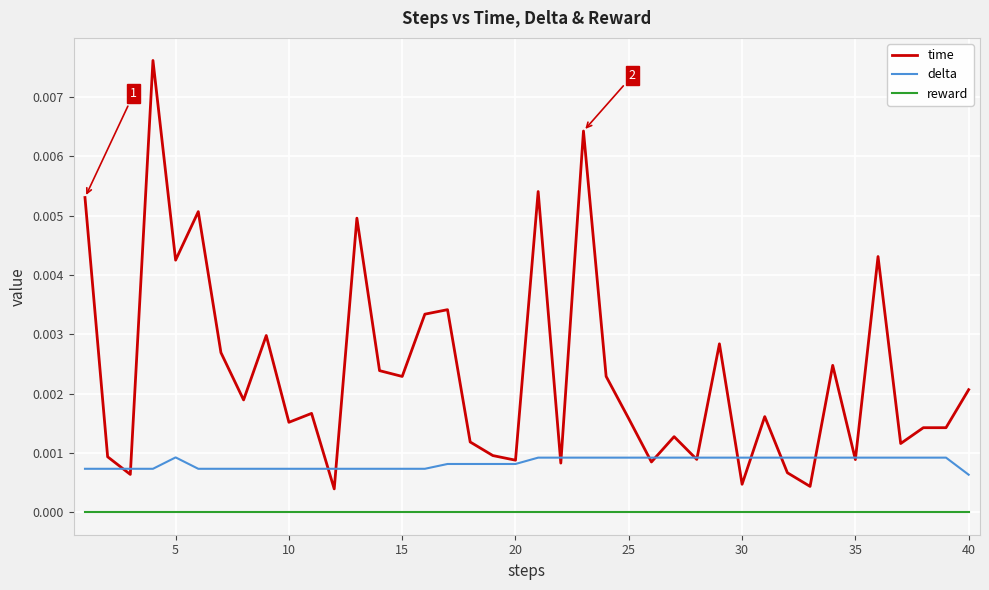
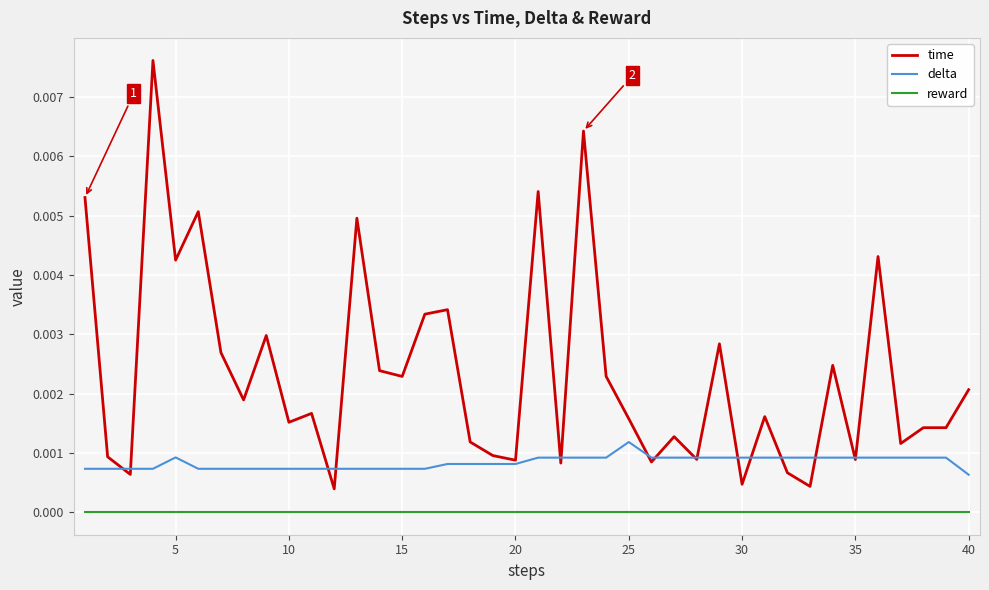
delta, 25: 0.0009 -> 0.0012
